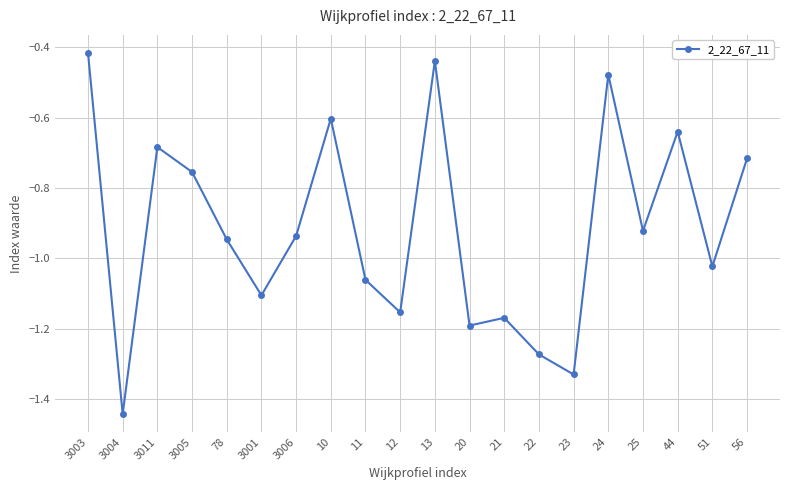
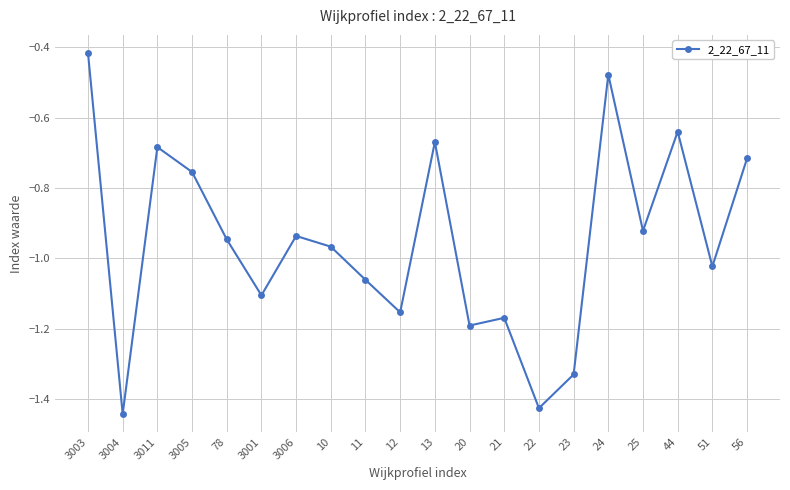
10: -0.60 -> -0.97
13: -0.44 -> -0.67
22: -1.27 -> -1.43
